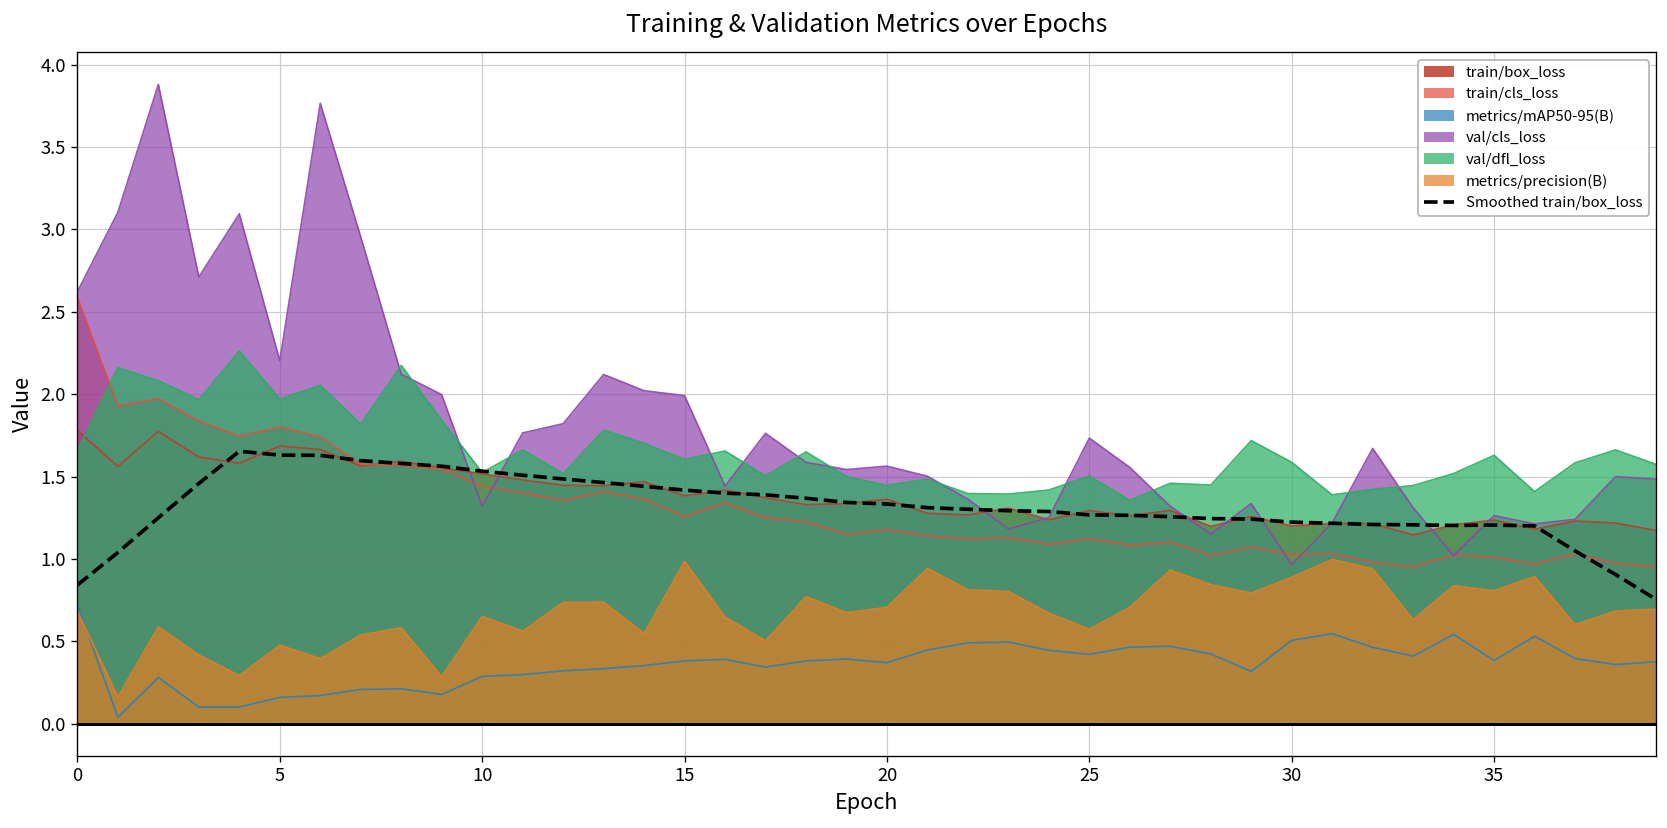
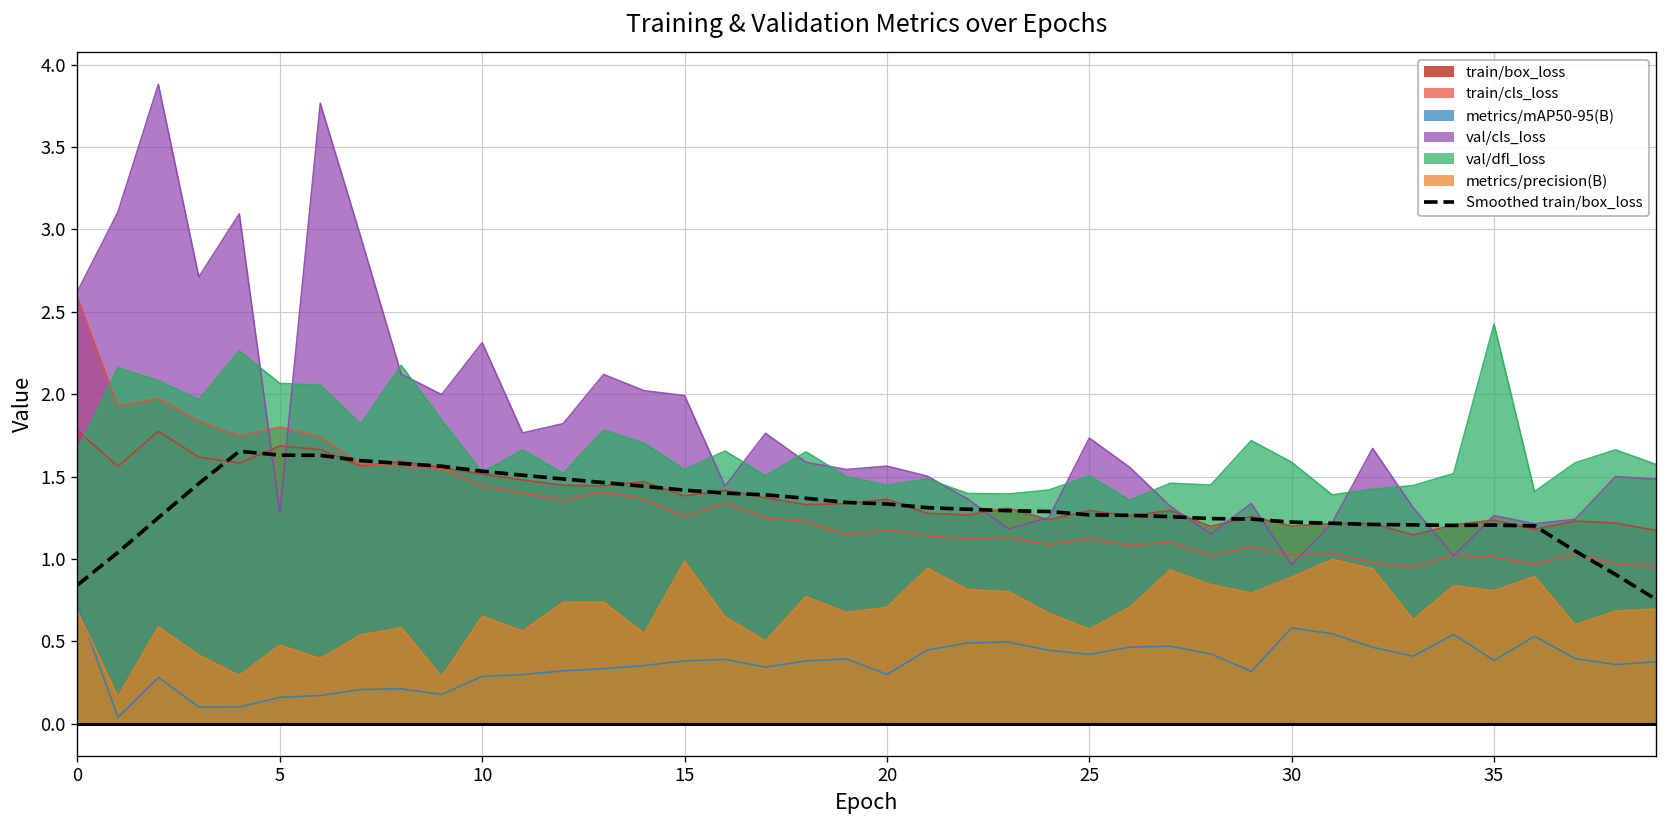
val/cls_loss, 5: 2.20 -> 1.28
val/dfl_loss, 5: 1.97 -> 2.07
val/cls_loss, 10: 1.32 -> 2.31
val/dfl_loss, 15: 1.60 -> 1.54
metrics/mAP50-95(B), 20: 0.37 -> 0.30
metrics/mAP50-95(B), 30: 0.51 -> 0.58
val/dfl_loss, 35: 1.63 -> 2.43
